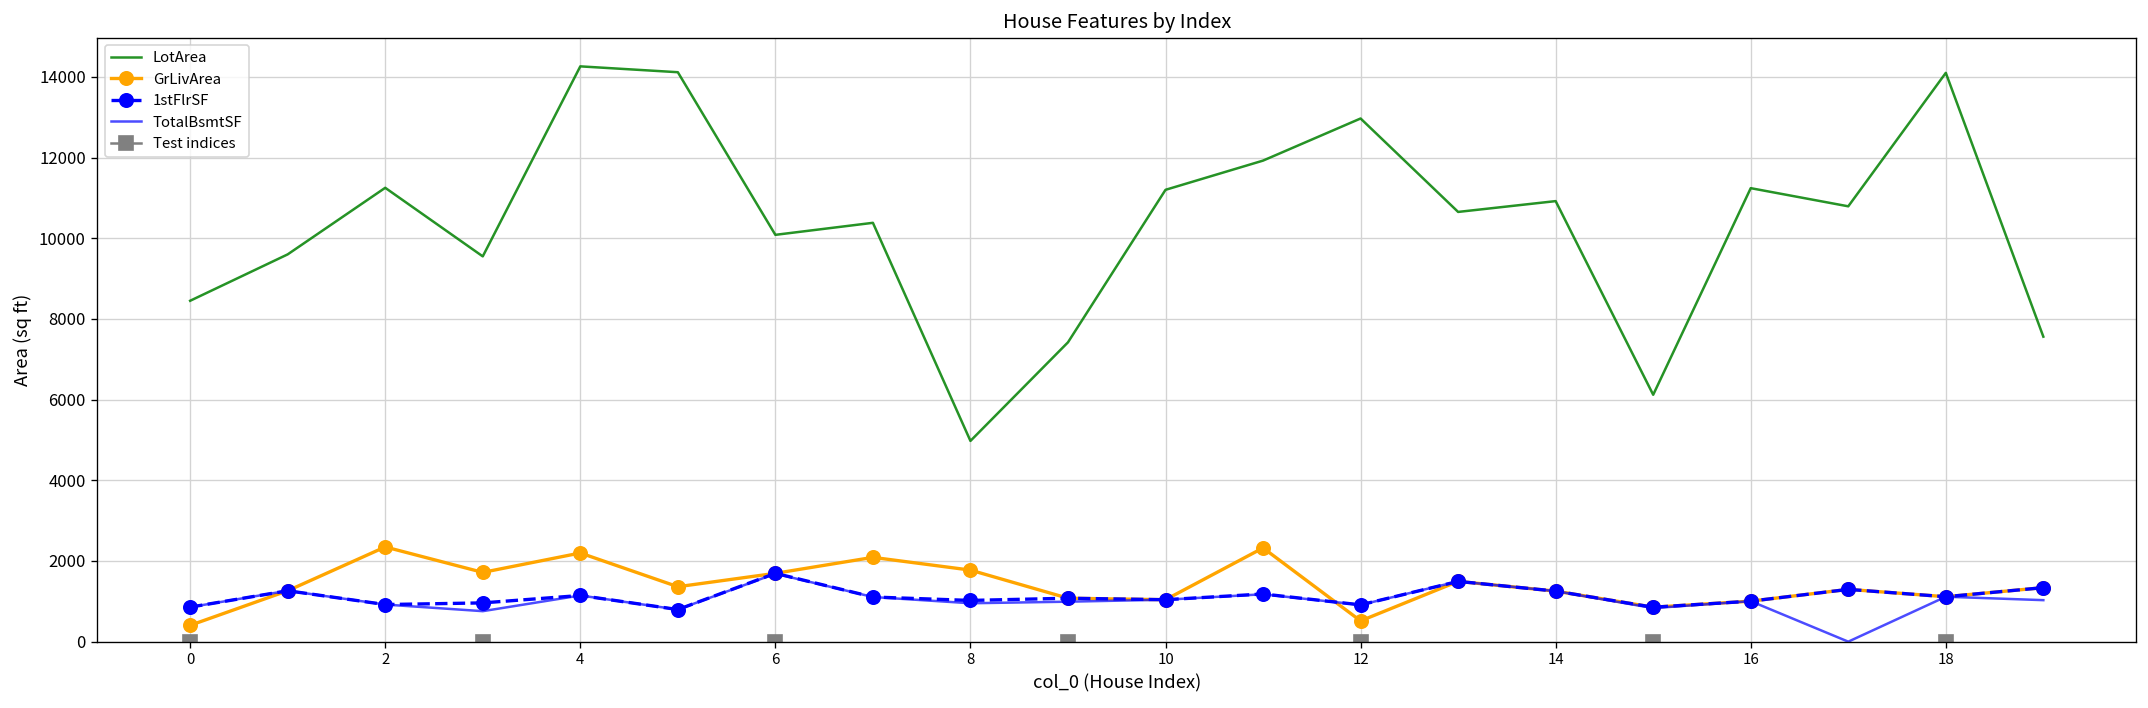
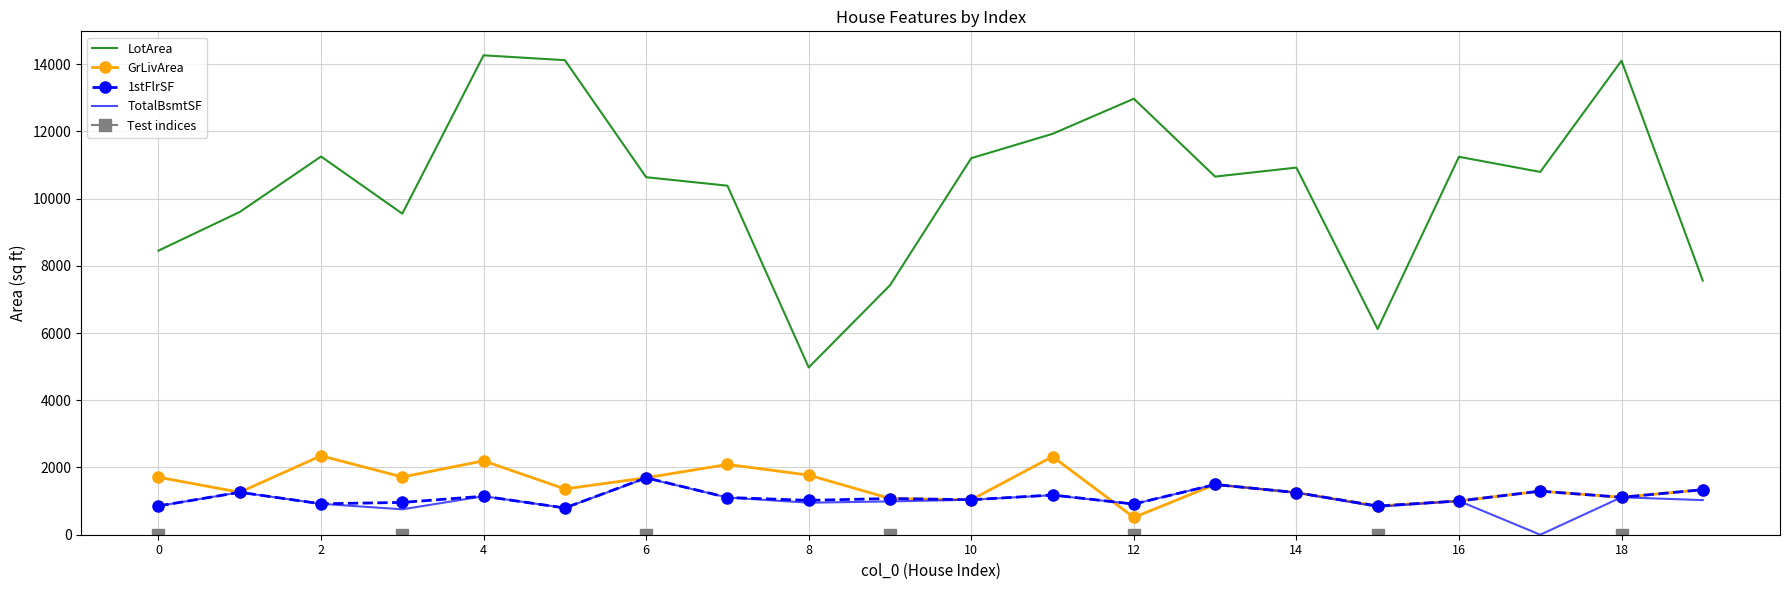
GrLivArea, 0: 400 -> 1700
LotArea, 6: 10100 -> 10600
